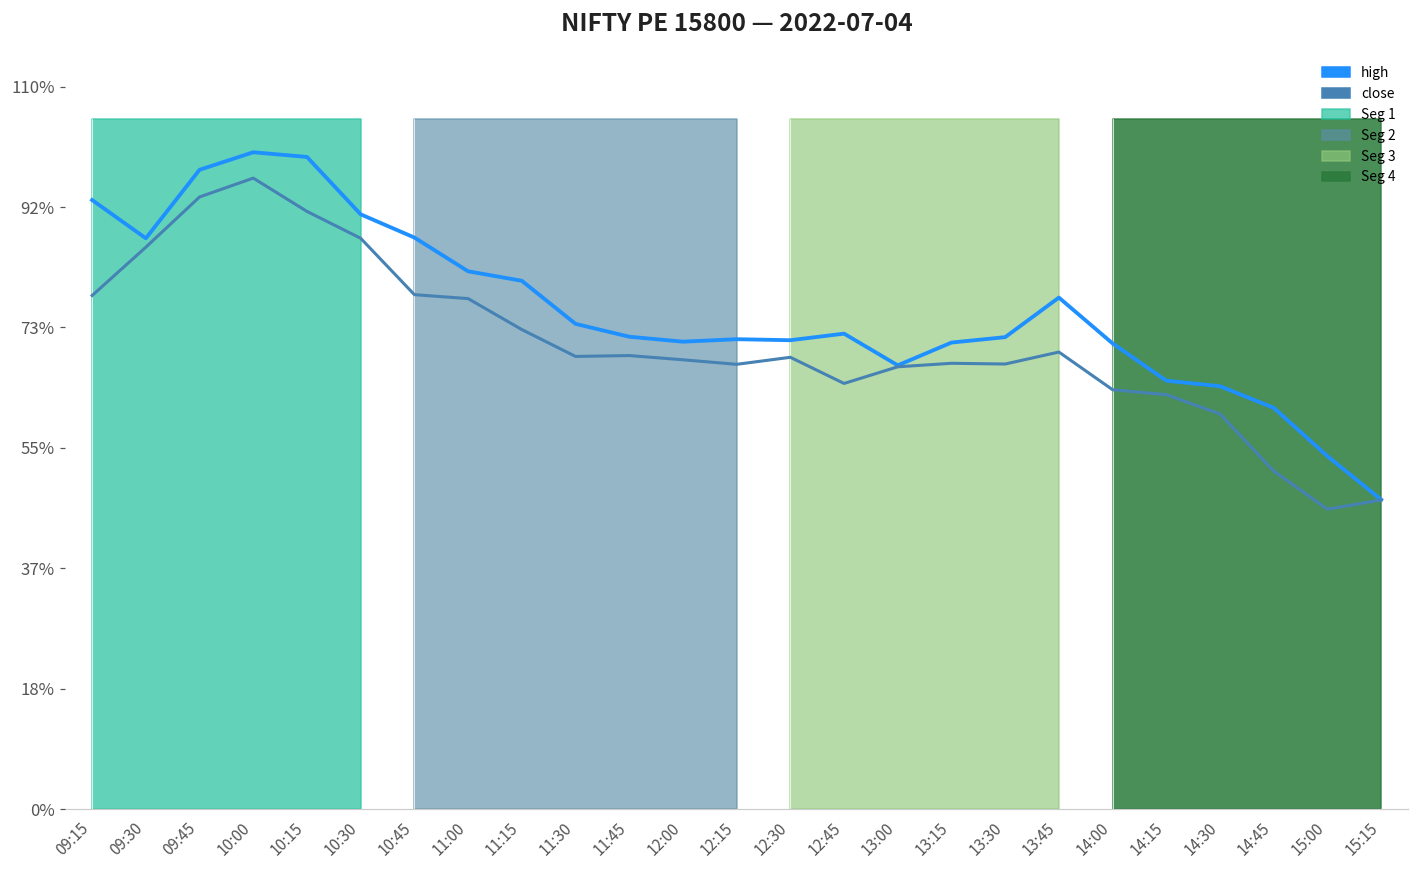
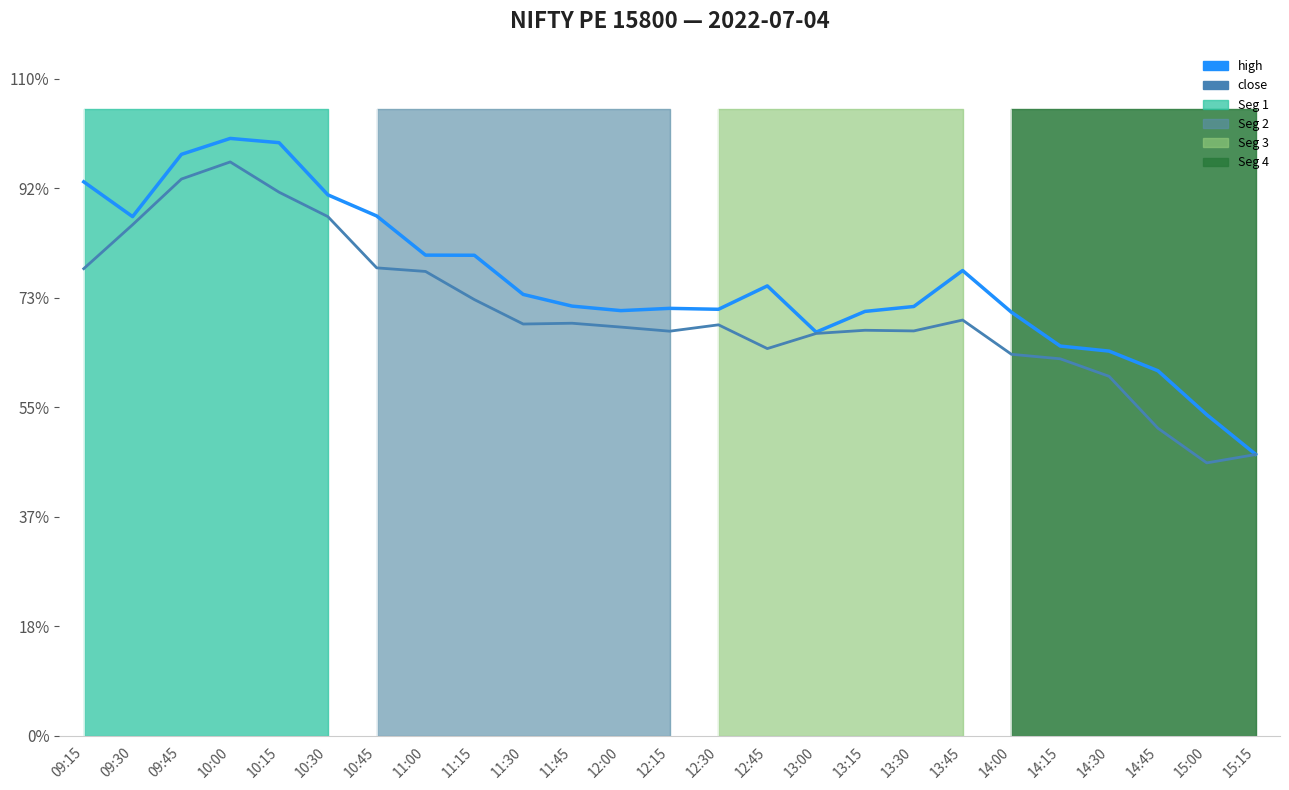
high, 11:00: 82% -> 80%
high, 12:45: 72% -> 75%
